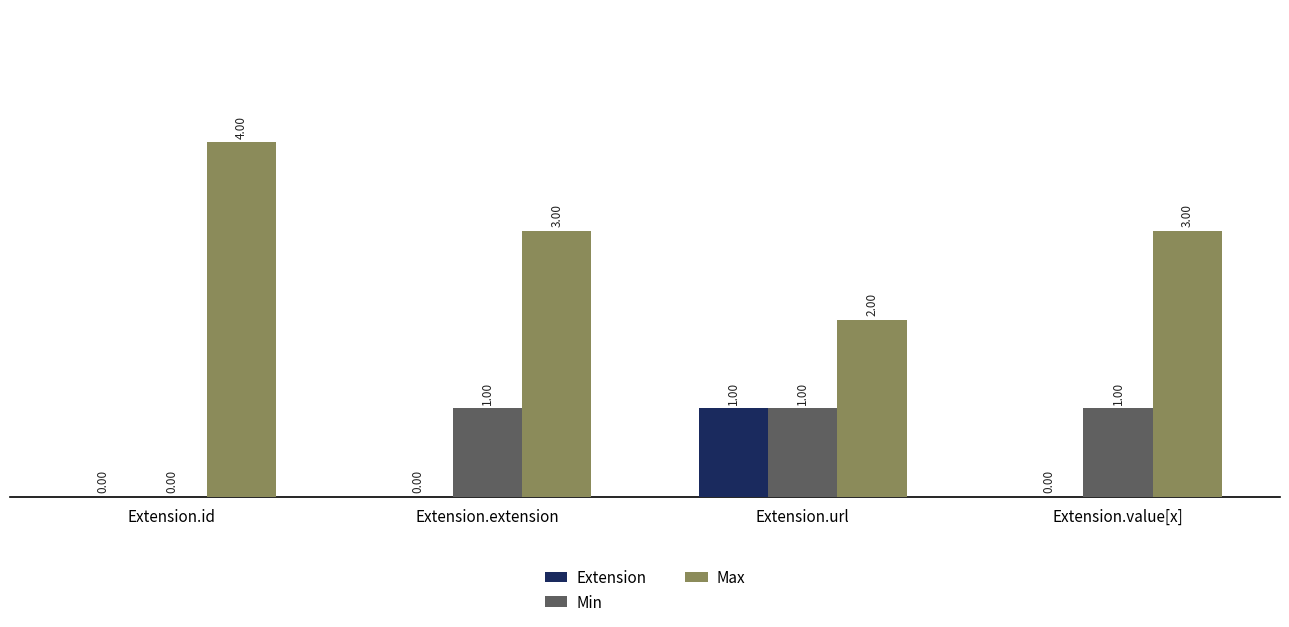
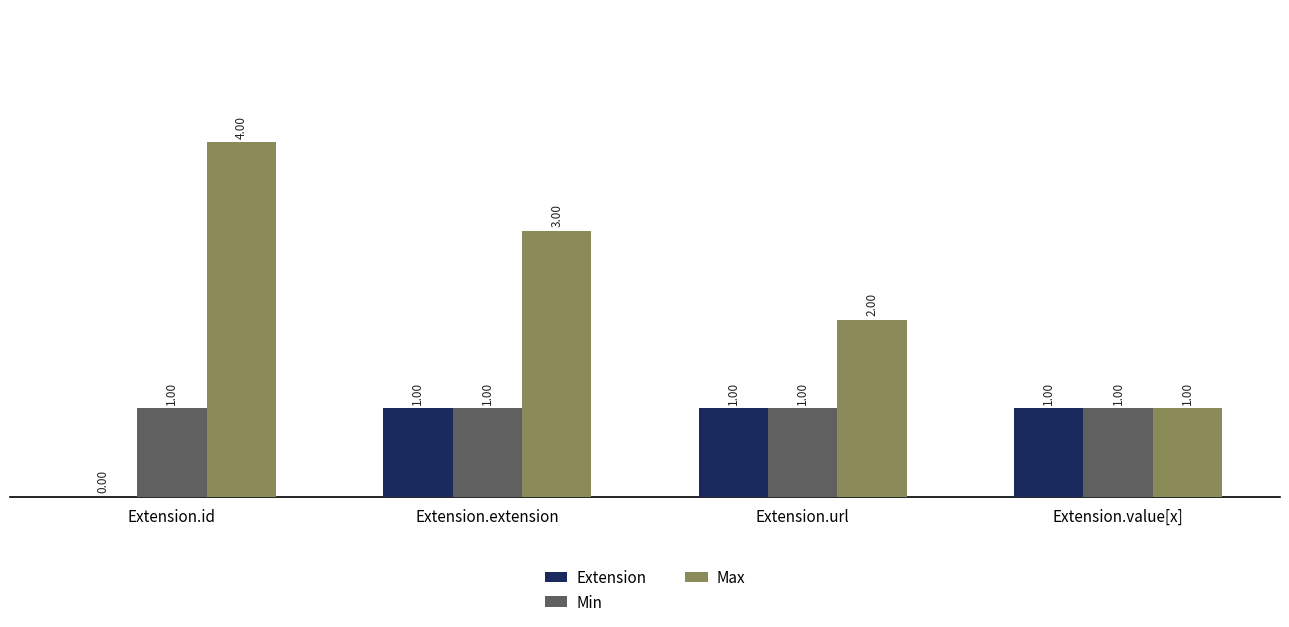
Min, Extension.id: 0.00 -> 1.00
Extension, Extension.extension: 0.00 -> 1.00
Extension, Extension.value[x]: 0.00 -> 1.00
Max, Extension.value[x]: 3.00 -> 1.00
